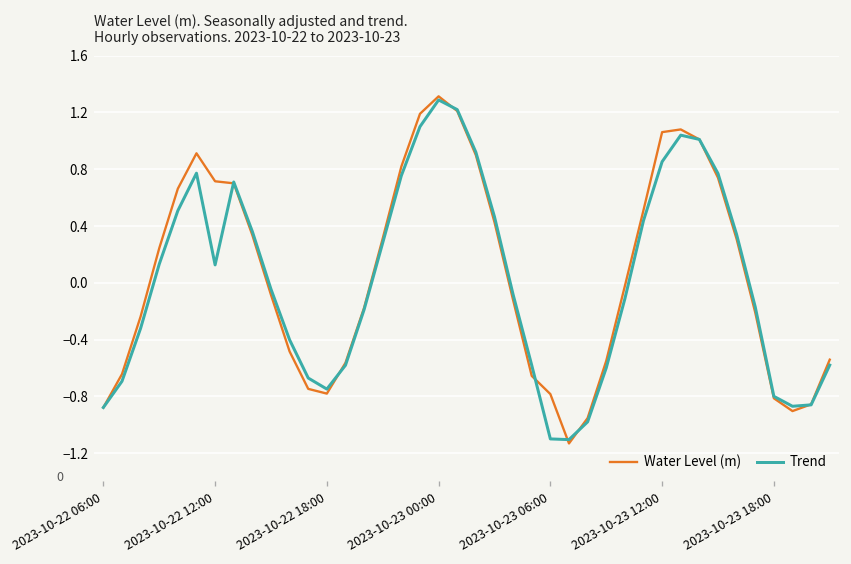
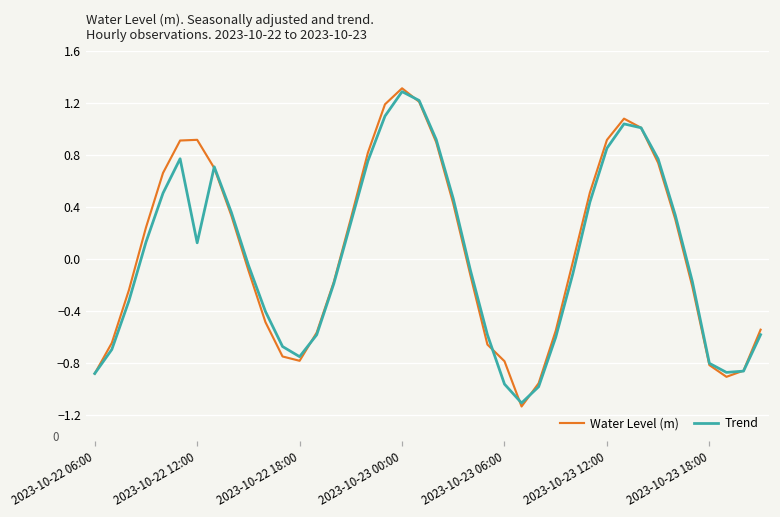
Water Level (m), 2023-10-22 12:00: 0.72 -> 0.92
Trend, 2023-10-23 06:00: -1.10 -> -0.96
Water Level (m), 2023-10-23 12:00: 1.06 -> 0.92
